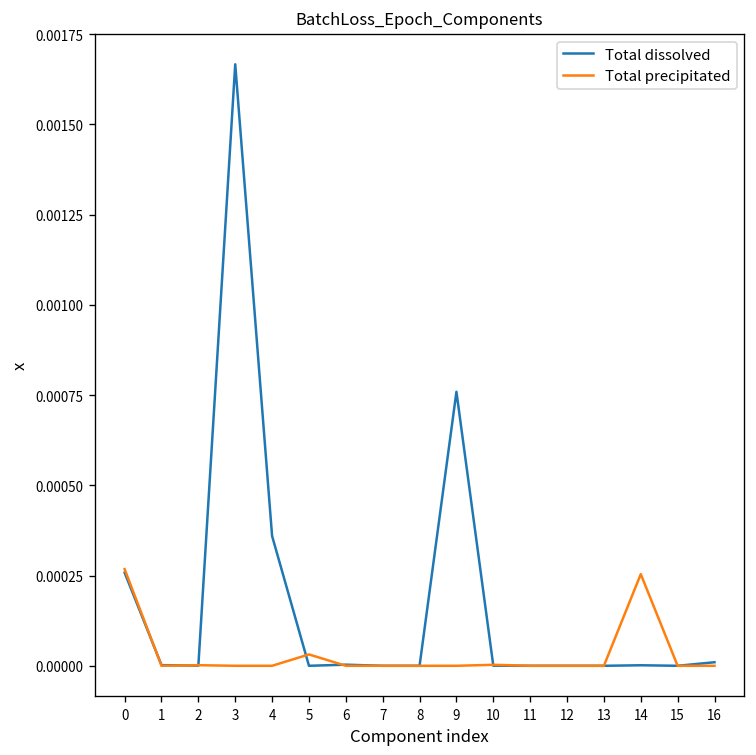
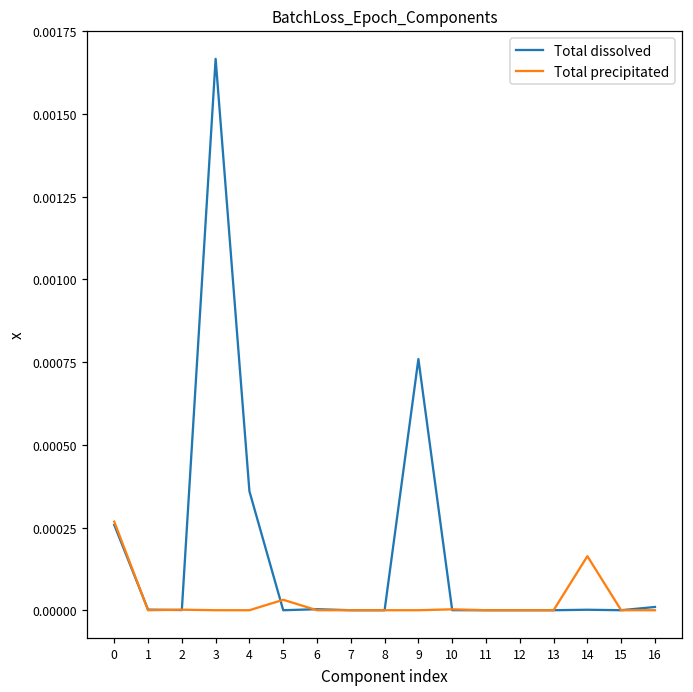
Total precipitated, 14: 0.00025 -> 0.00016
